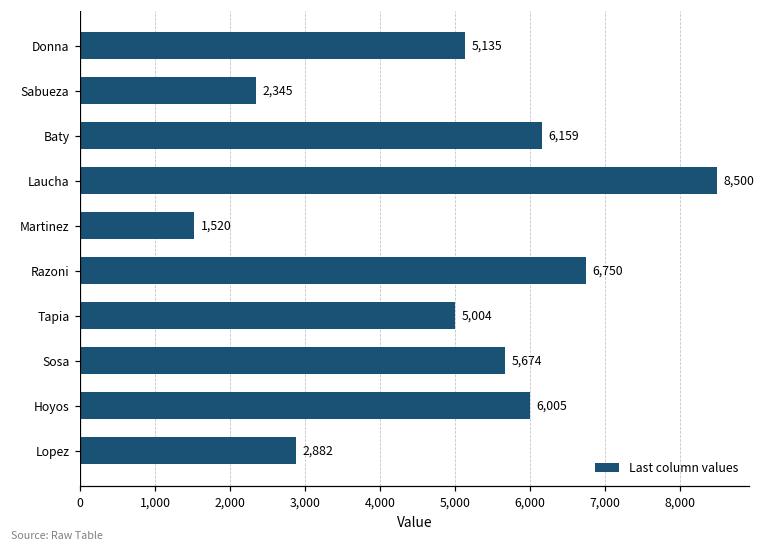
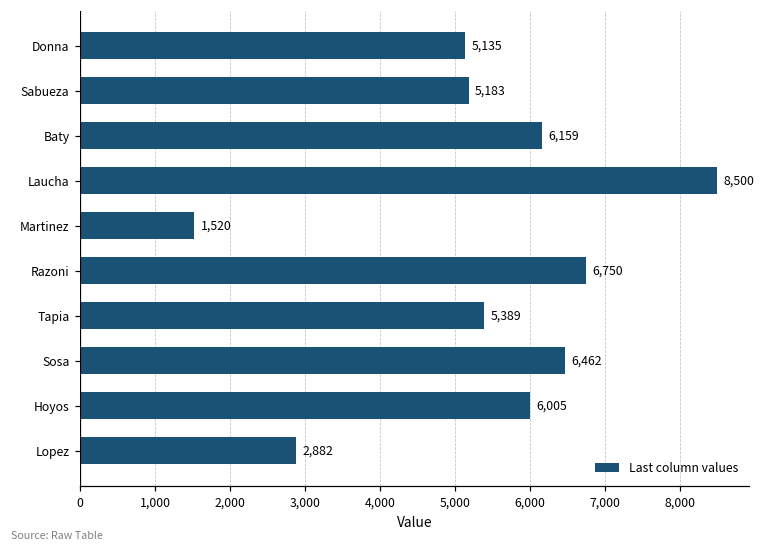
Sabueza: 2,345 -> 5,183
Tapia: 5,004 -> 5,389
Sosa: 5,674 -> 6,462
